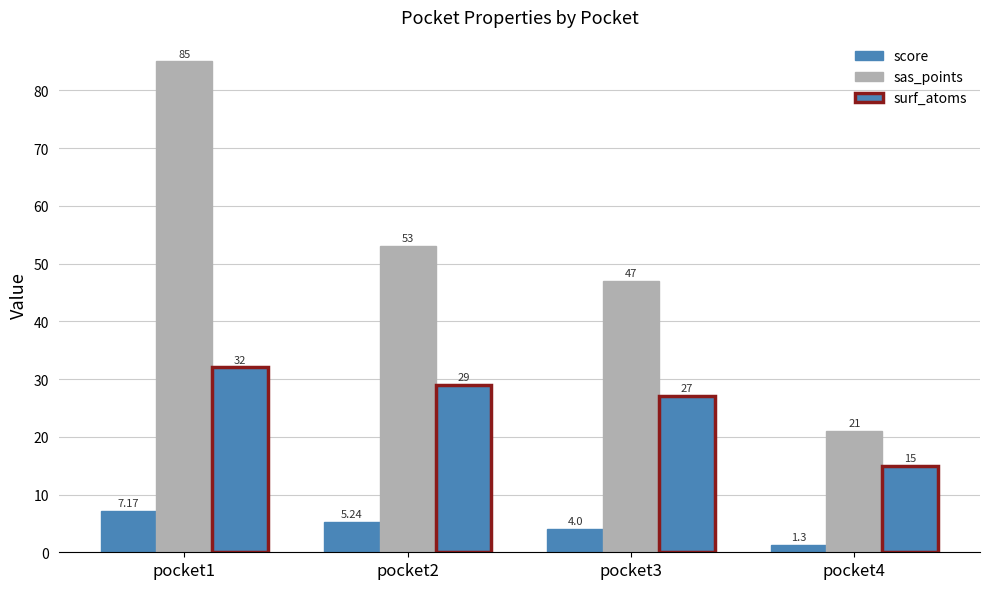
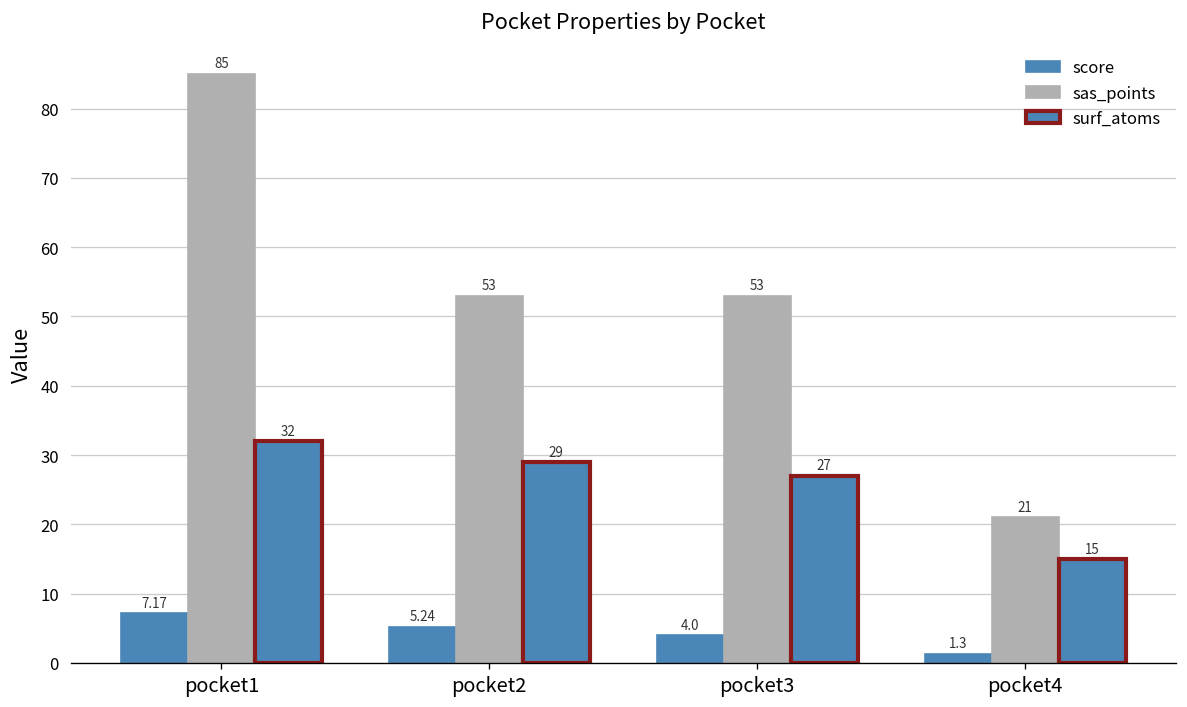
sas_points, pocket3: 47 -> 53
